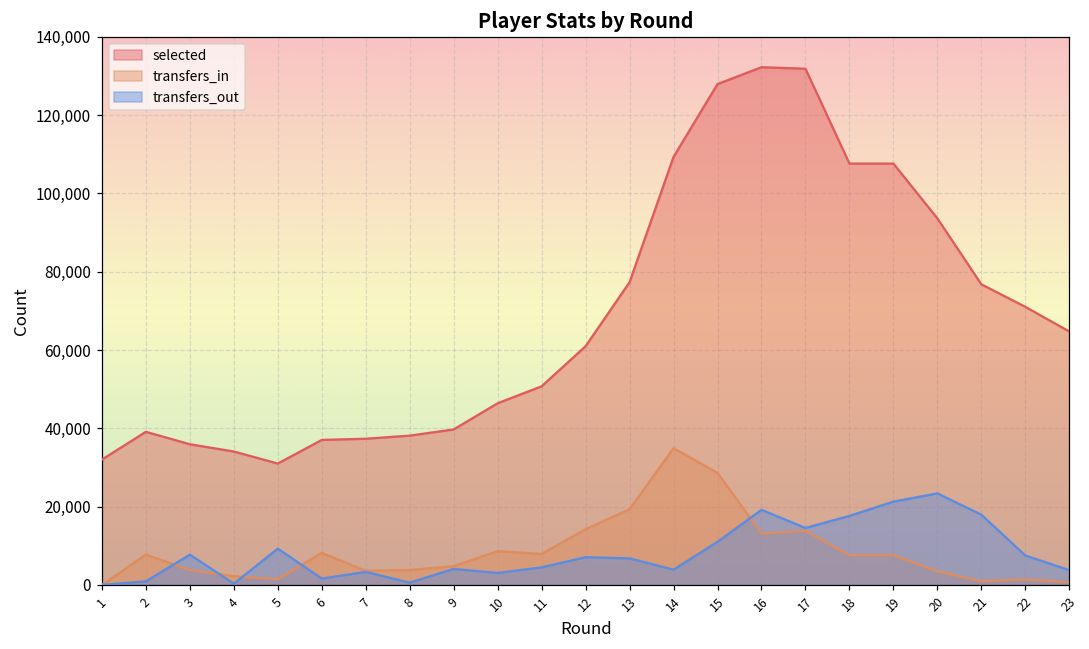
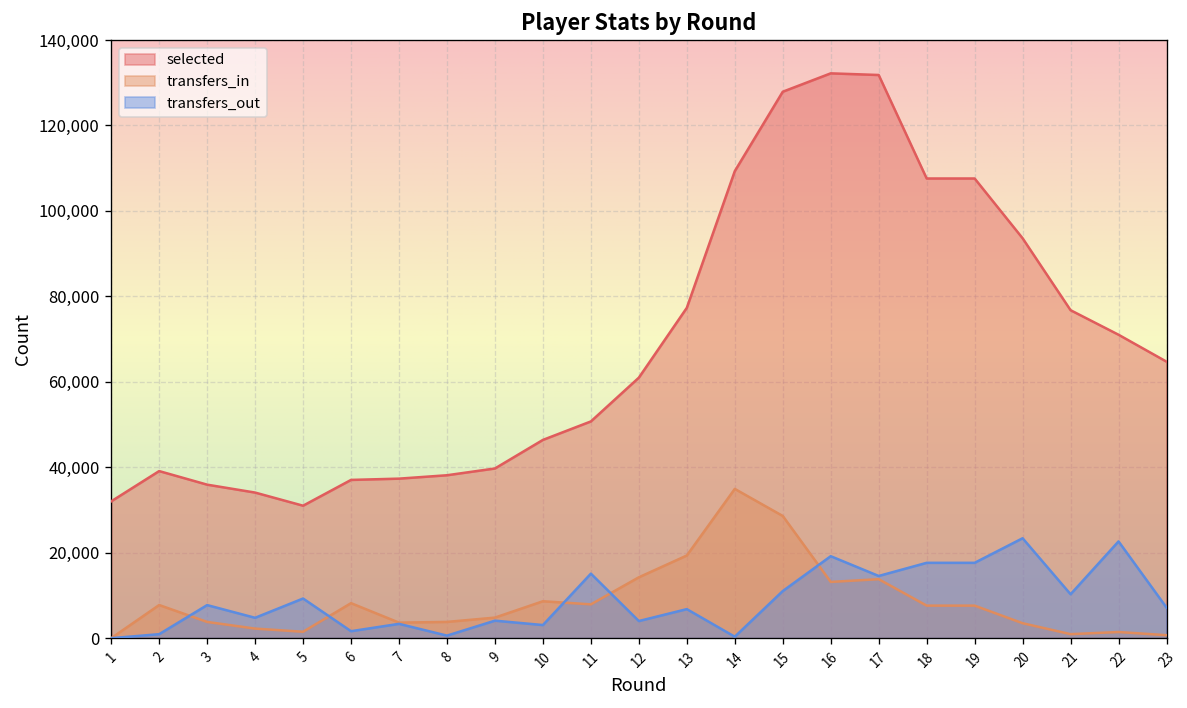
transfers_out, 4: 0 -> 5,000
transfers_out, 11: 5,000 -> 15,000
transfers_out, 12: 7,000 -> 4,000
transfers_out, 14: 4,000 -> 0
transfers_out, 19: 21,000 -> 18,000
transfers_out, 21: 18,000 -> 10,000
transfers_out, 22: 8,000 -> 23,000
transfers_out, 23: 4,000 -> 7,000
